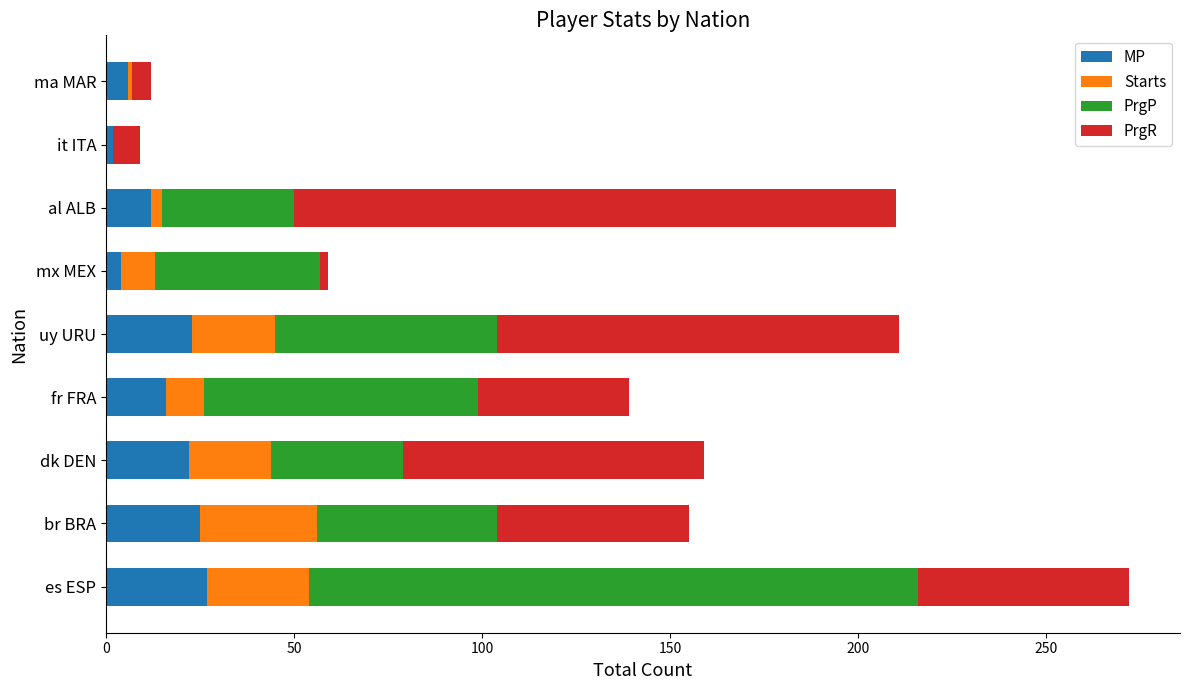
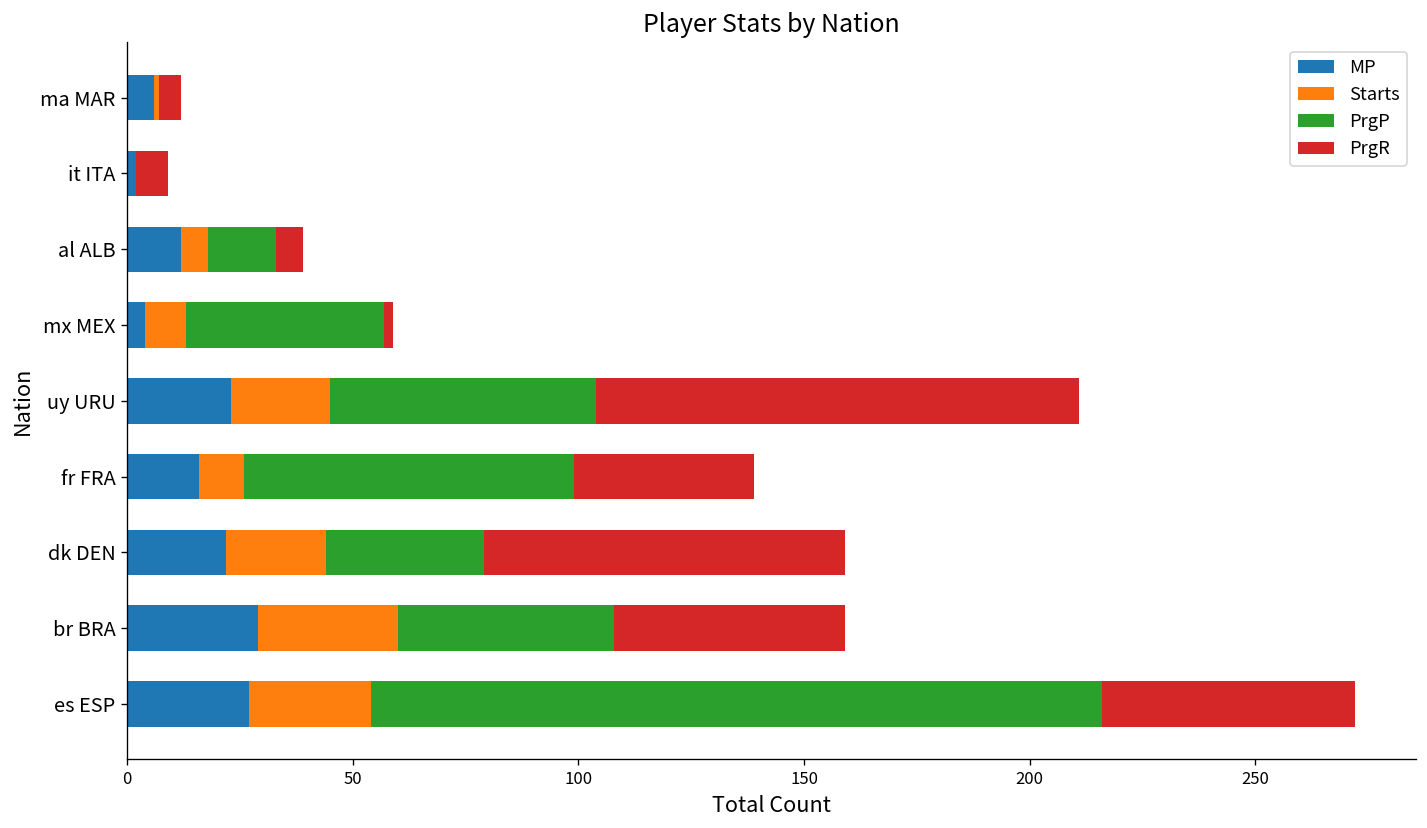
Starts, al ALB: 3 -> 6
PrgP, al ALB: 35 -> 15
PrgR, al ALB: 160 -> 6
MP, br BRA: 25 -> 29
